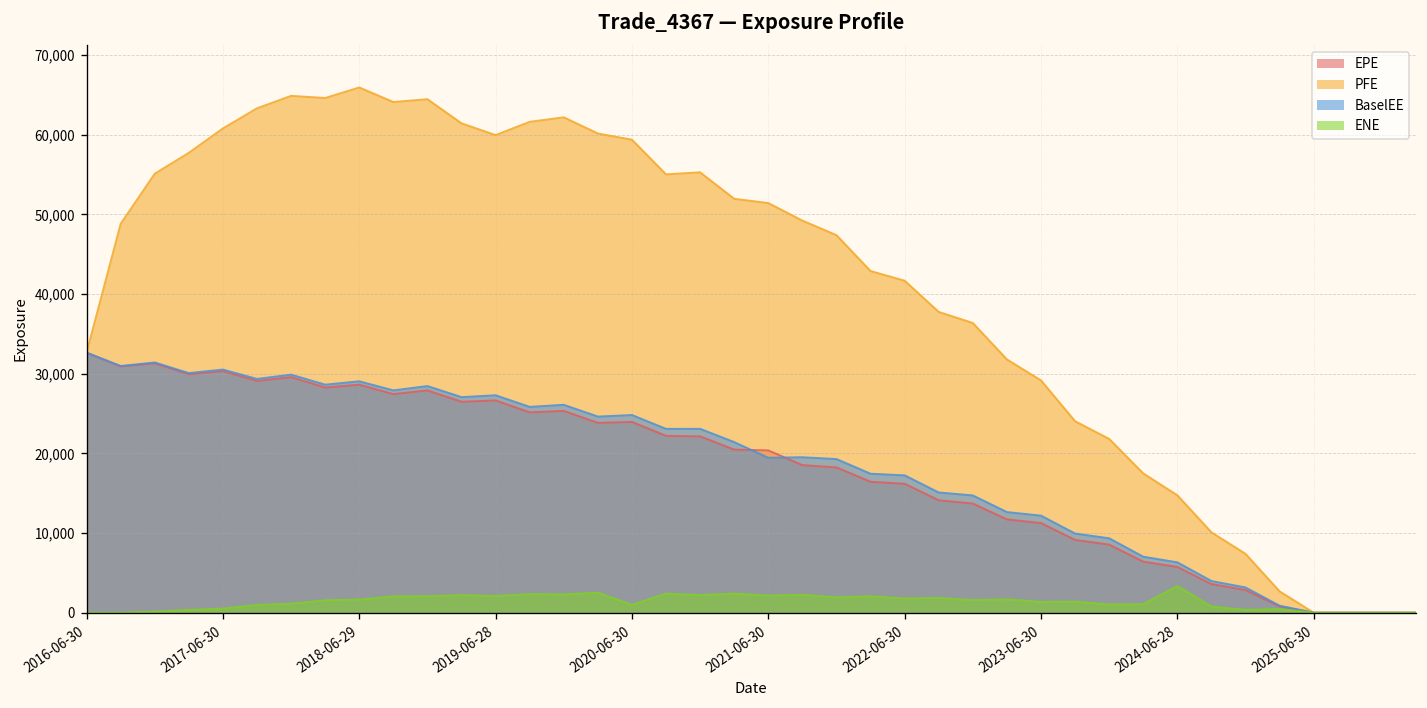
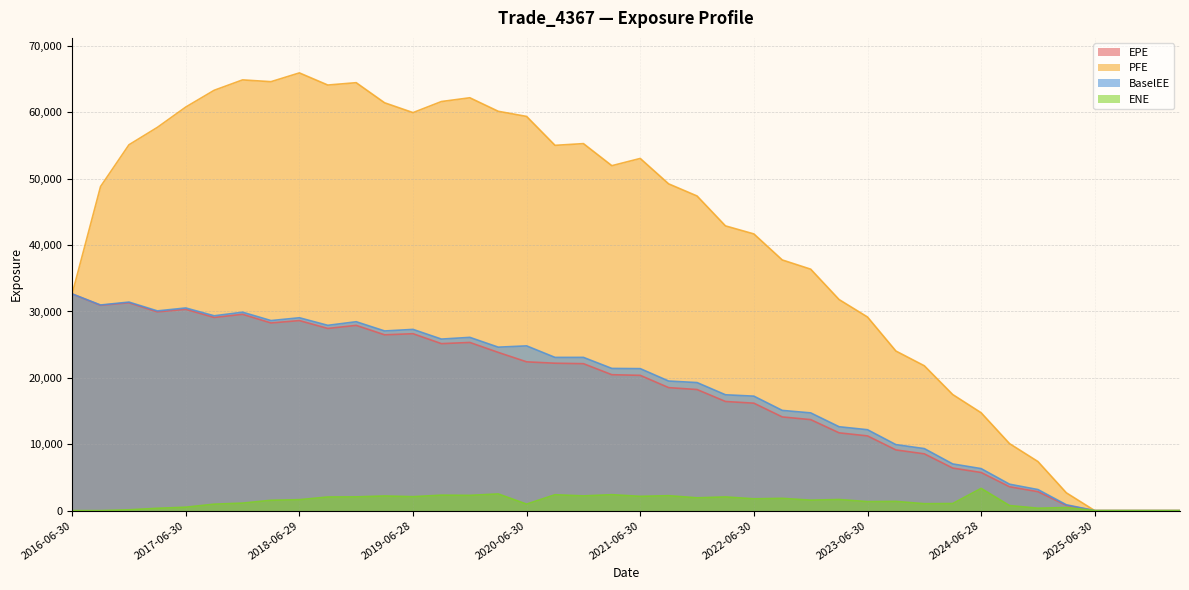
EPE, 2020-06-30: 24,000 -> 22,000
PFE, 2021-06-30: 51,000 -> 53,000
BaselEE, 2021-06-30: 19,000 -> 21,000
